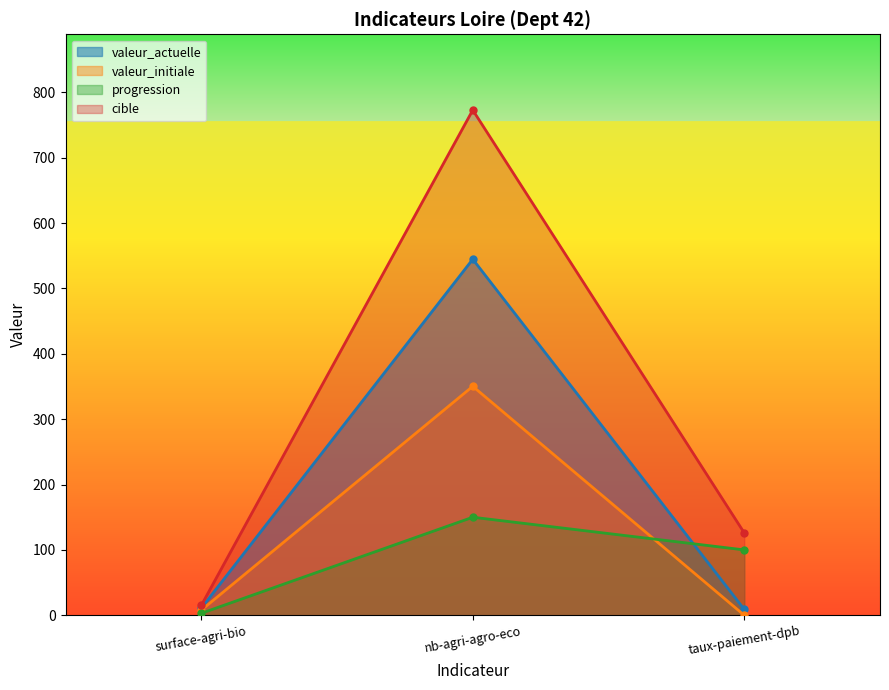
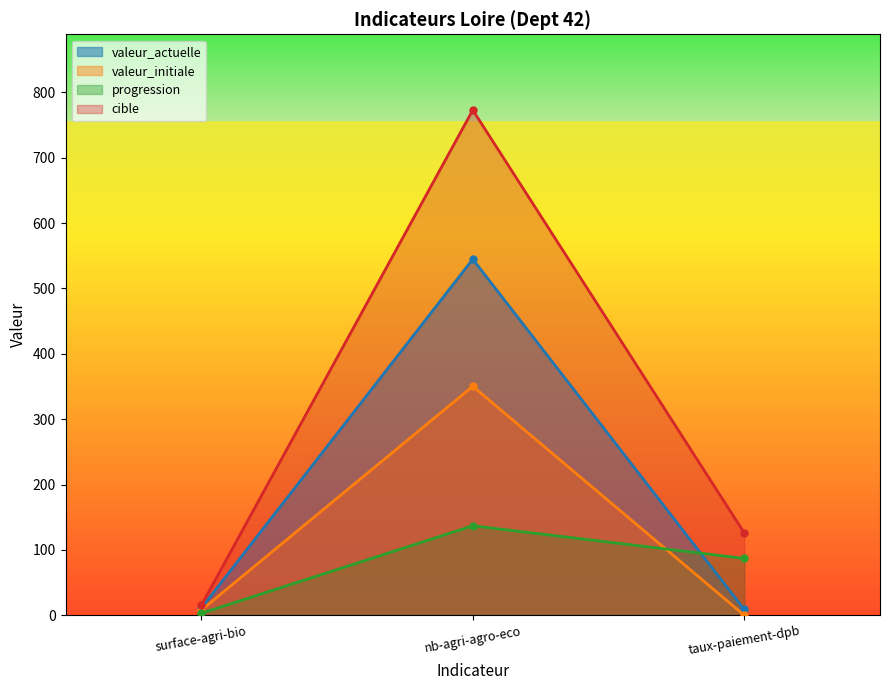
progression, nb-agri-agro-eco: 150 -> 140
progression, taux-paiement-dpb: 100 -> 90
